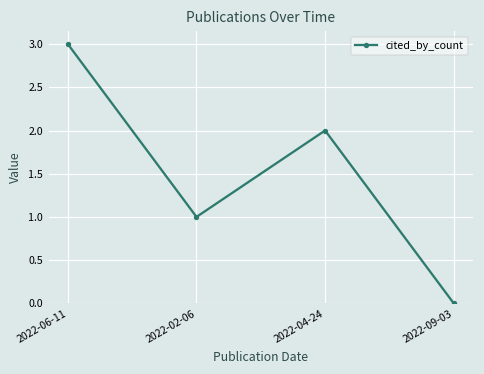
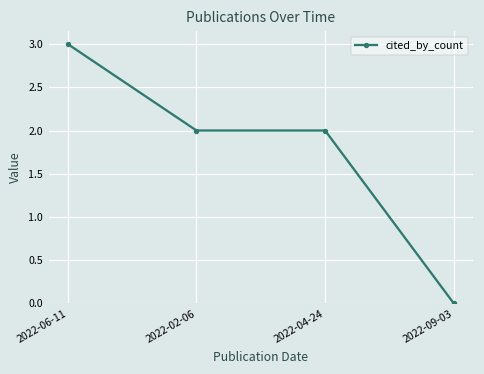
2022-02-06: 1 -> 2
